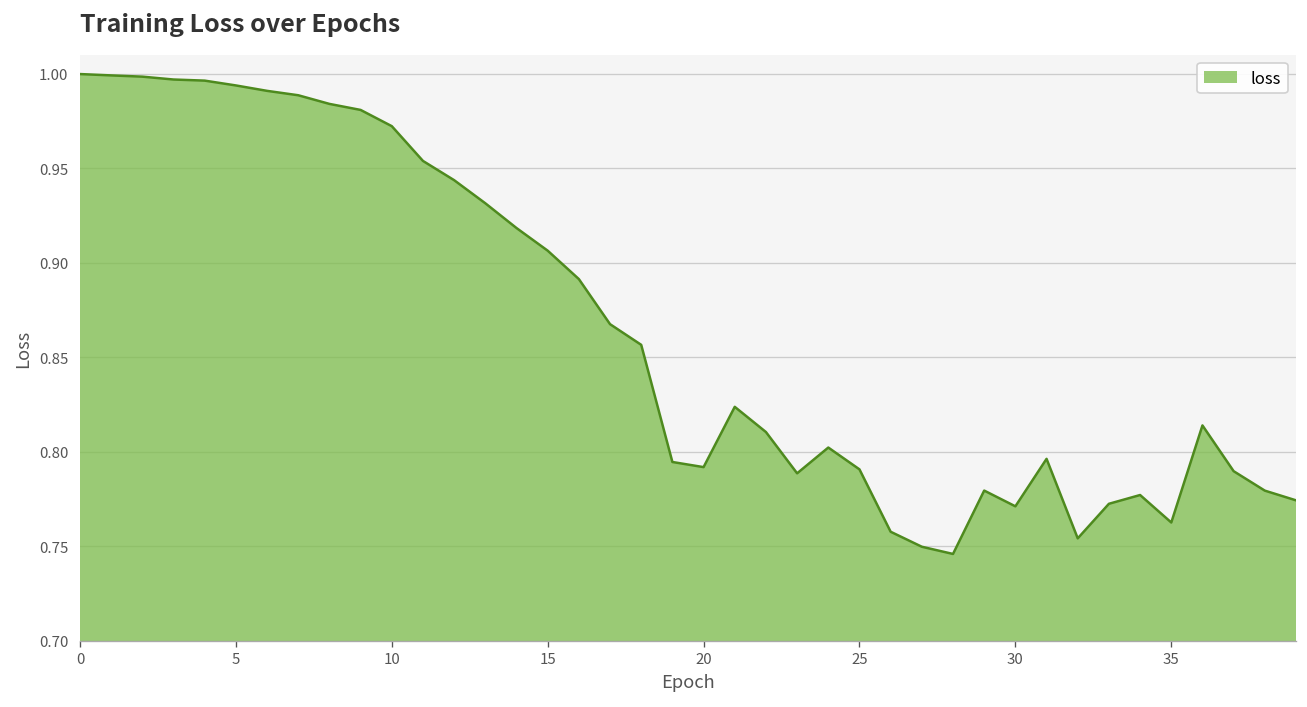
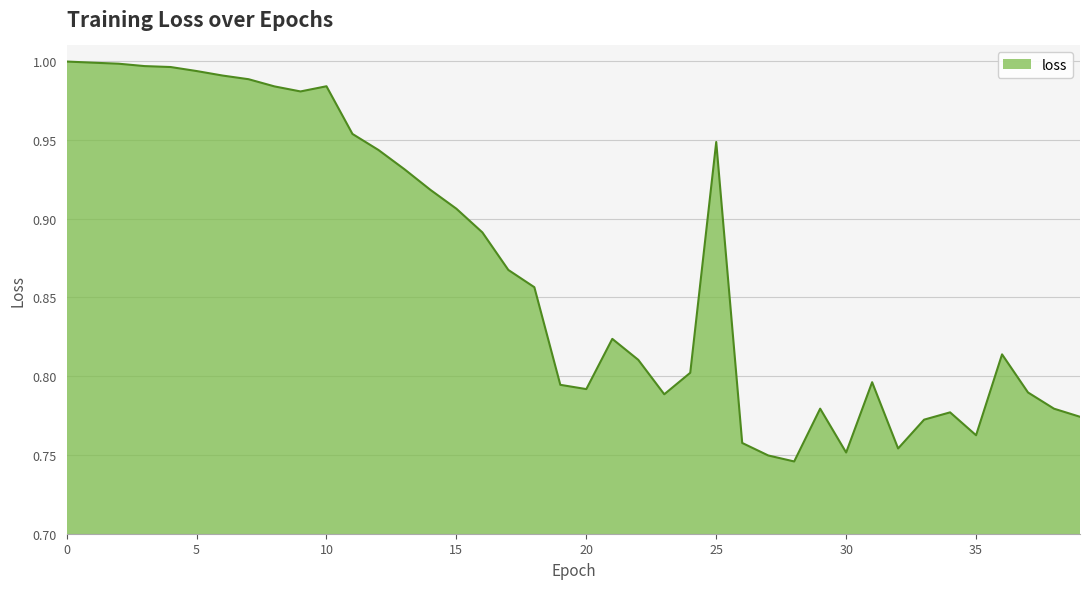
10: 0.972 -> 0.984
25: 0.791 -> 0.949
30: 0.771 -> 0.752
